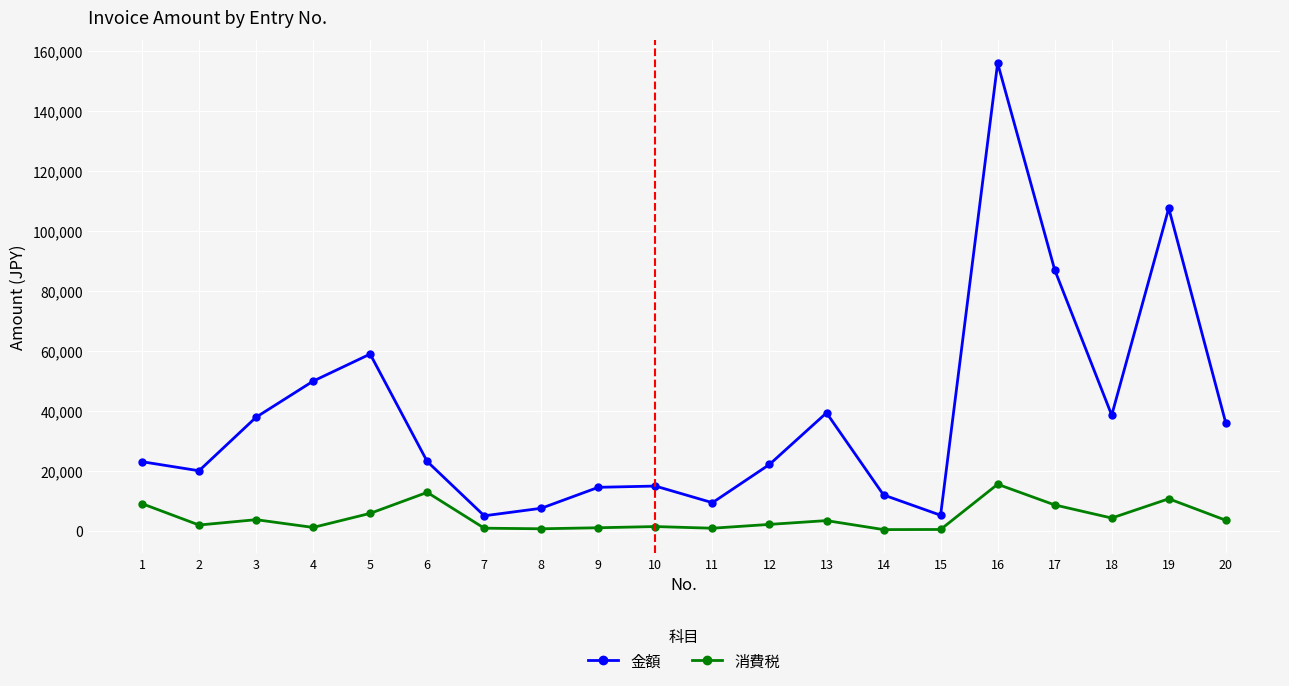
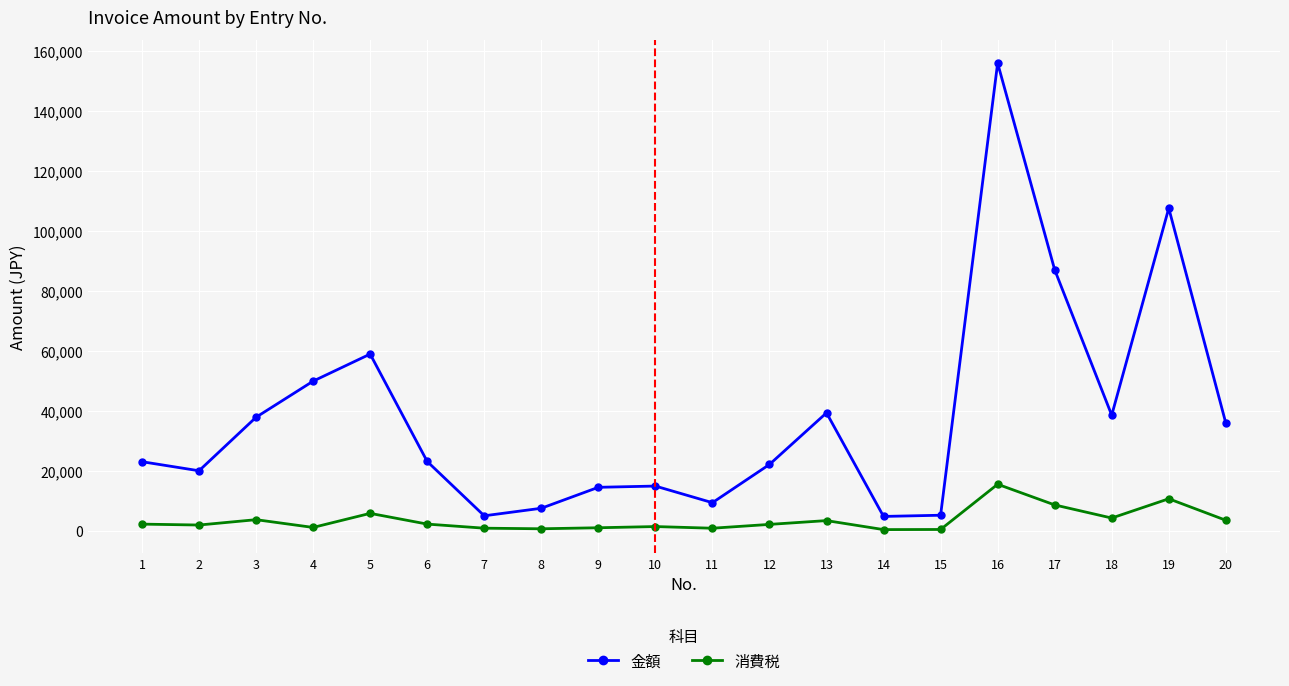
消費税, 1: 9,000 -> 2,000
消費税, 6: 13,000 -> 2,000
金額, 14: 12,000 -> 5,000
